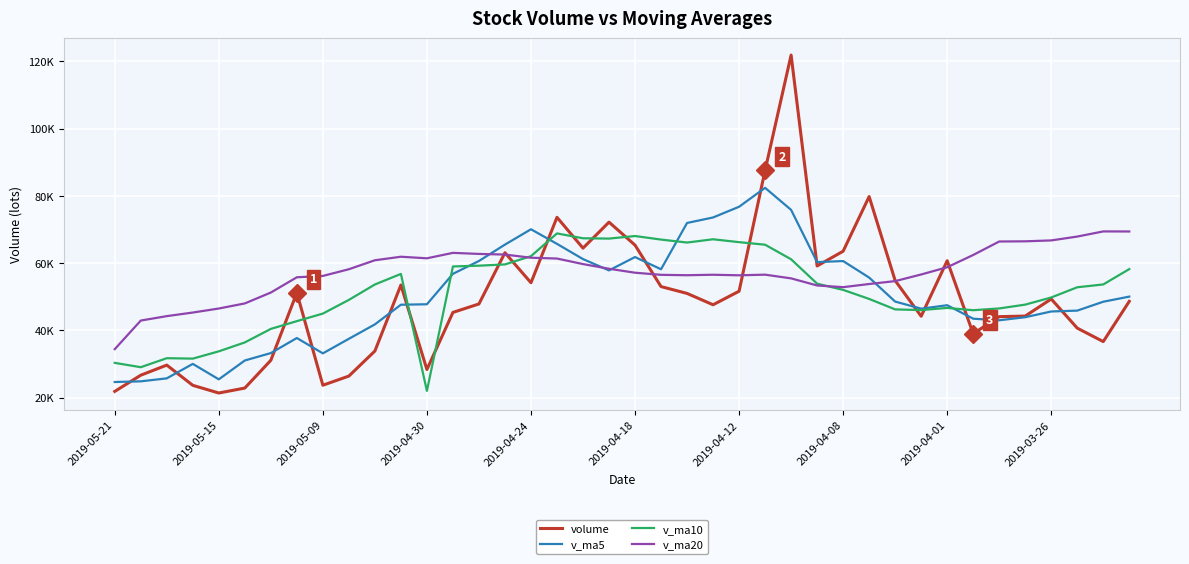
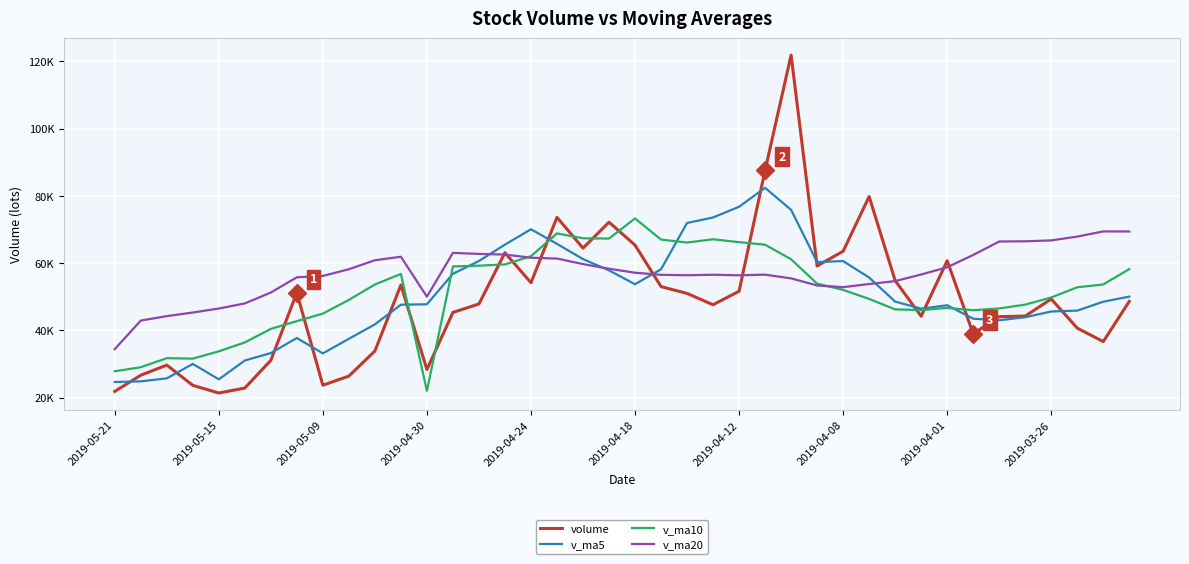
v_ma10, 2019-05-21: 30000 -> 28000
v_ma20, 2019-04-30: 61000 -> 50000
v_ma5, 2019-04-18: 62000 -> 54000
v_ma10, 2019-04-18: 68000 -> 73000
